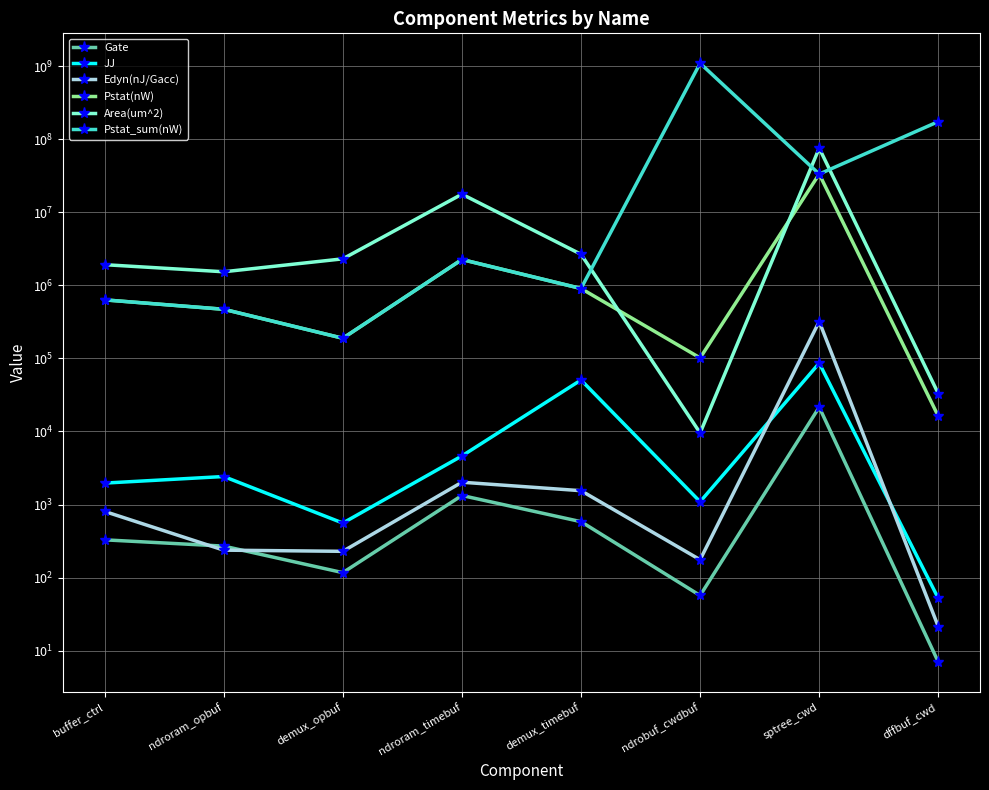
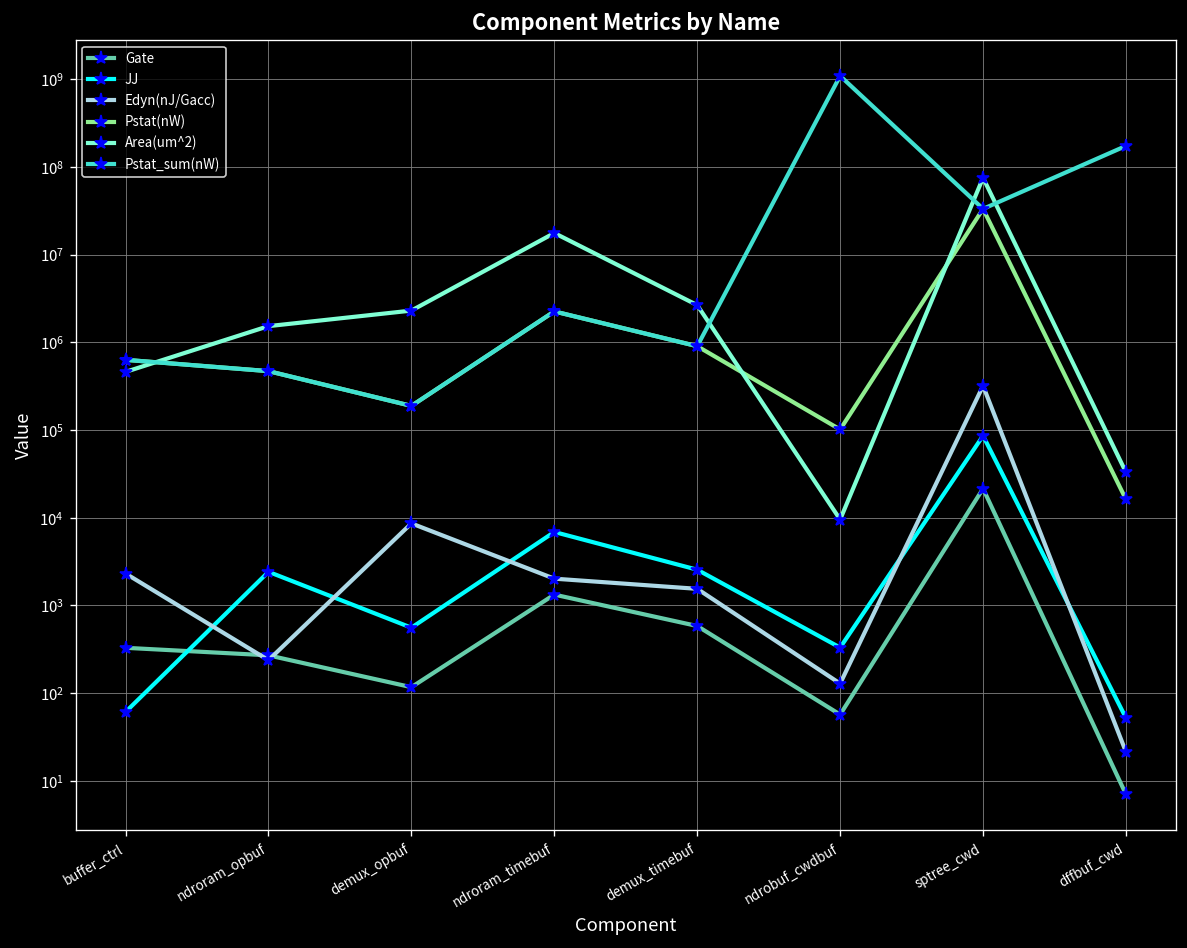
JJ, buffer_ctrl: 2000 -> 60
Edyn(nJ/Gacc), buffer_ctrl: 800 -> 2300
Area(um^2), buffer_ctrl: 1900000 -> 500000
Edyn(nJ/Gacc), demux_opbuf: 230 -> 9000
JJ, ndroram_timebuf: 5000 -> 7000
JJ, demux_timebuf: 50000 -> 2600
JJ, ndrobuf_cwdbuf: 1100 -> 300
Edyn(nJ/Gacc), ndrobuf_cwdbuf: 180 -> 130
